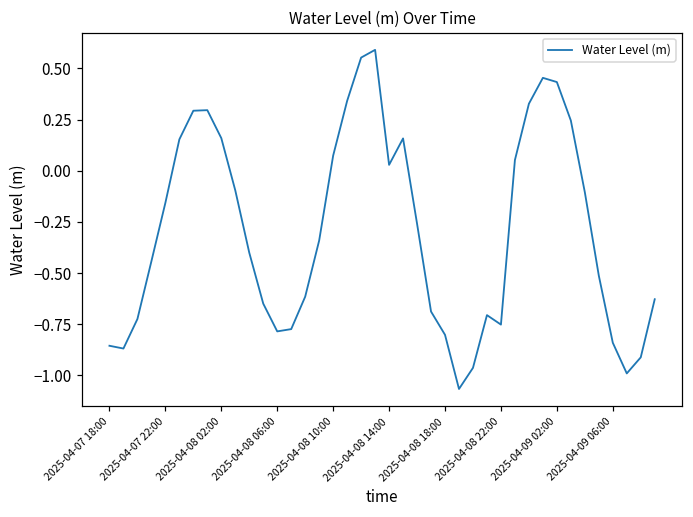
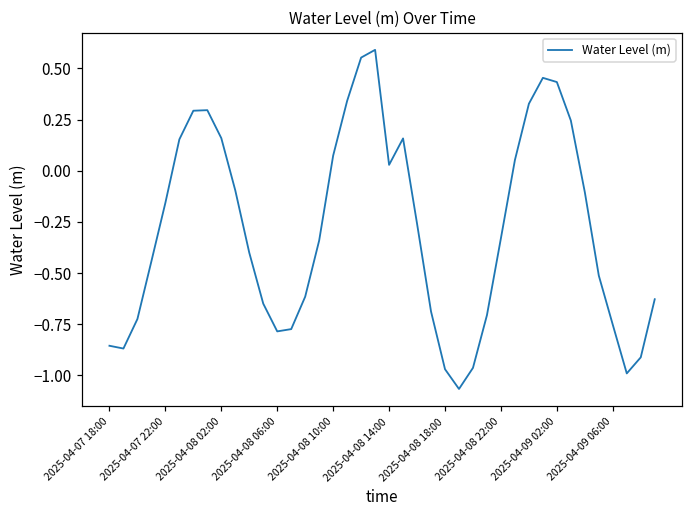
2025-04-08 18:00: -0.80 -> -0.97
2025-04-08 22:00: -0.75 -> -0.33
2025-04-09 06:00: -0.84 -> -0.75
